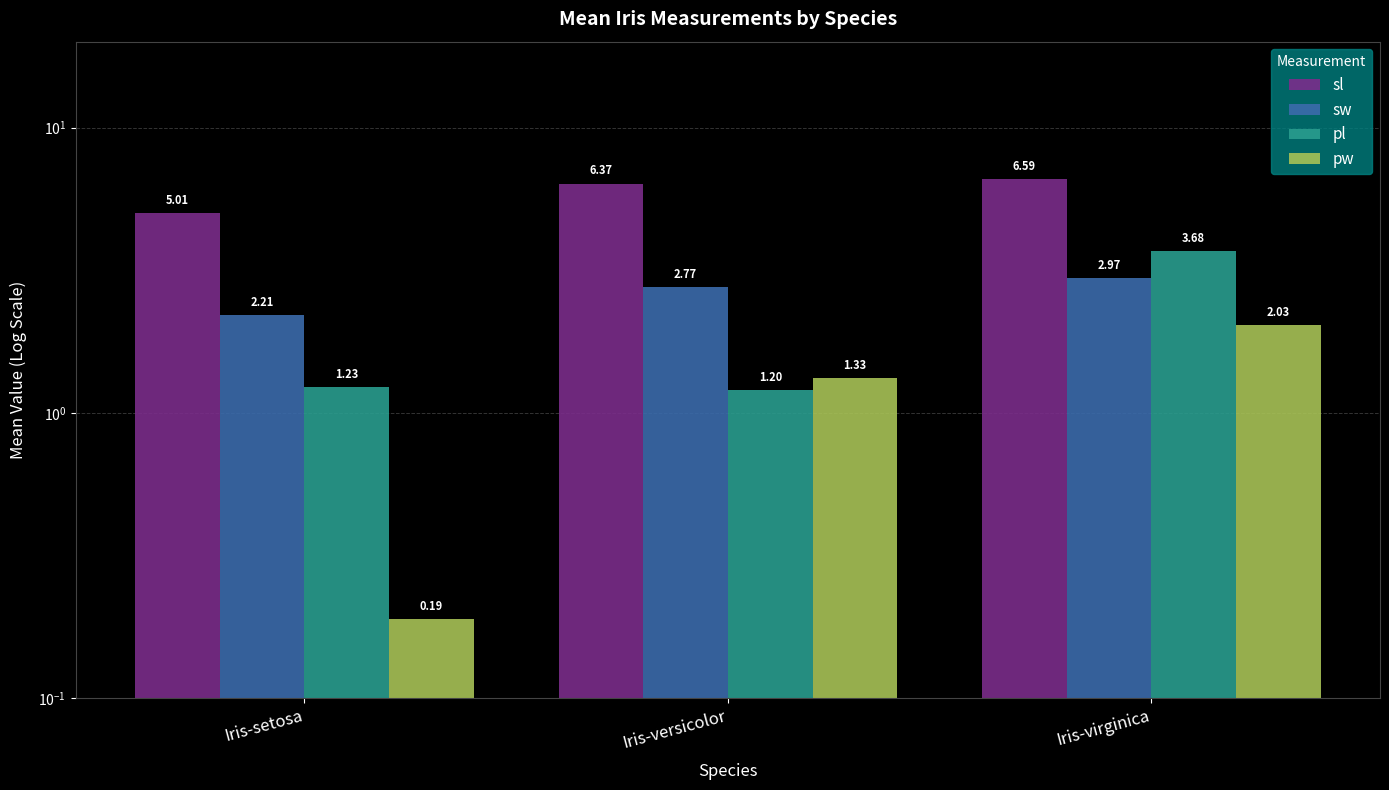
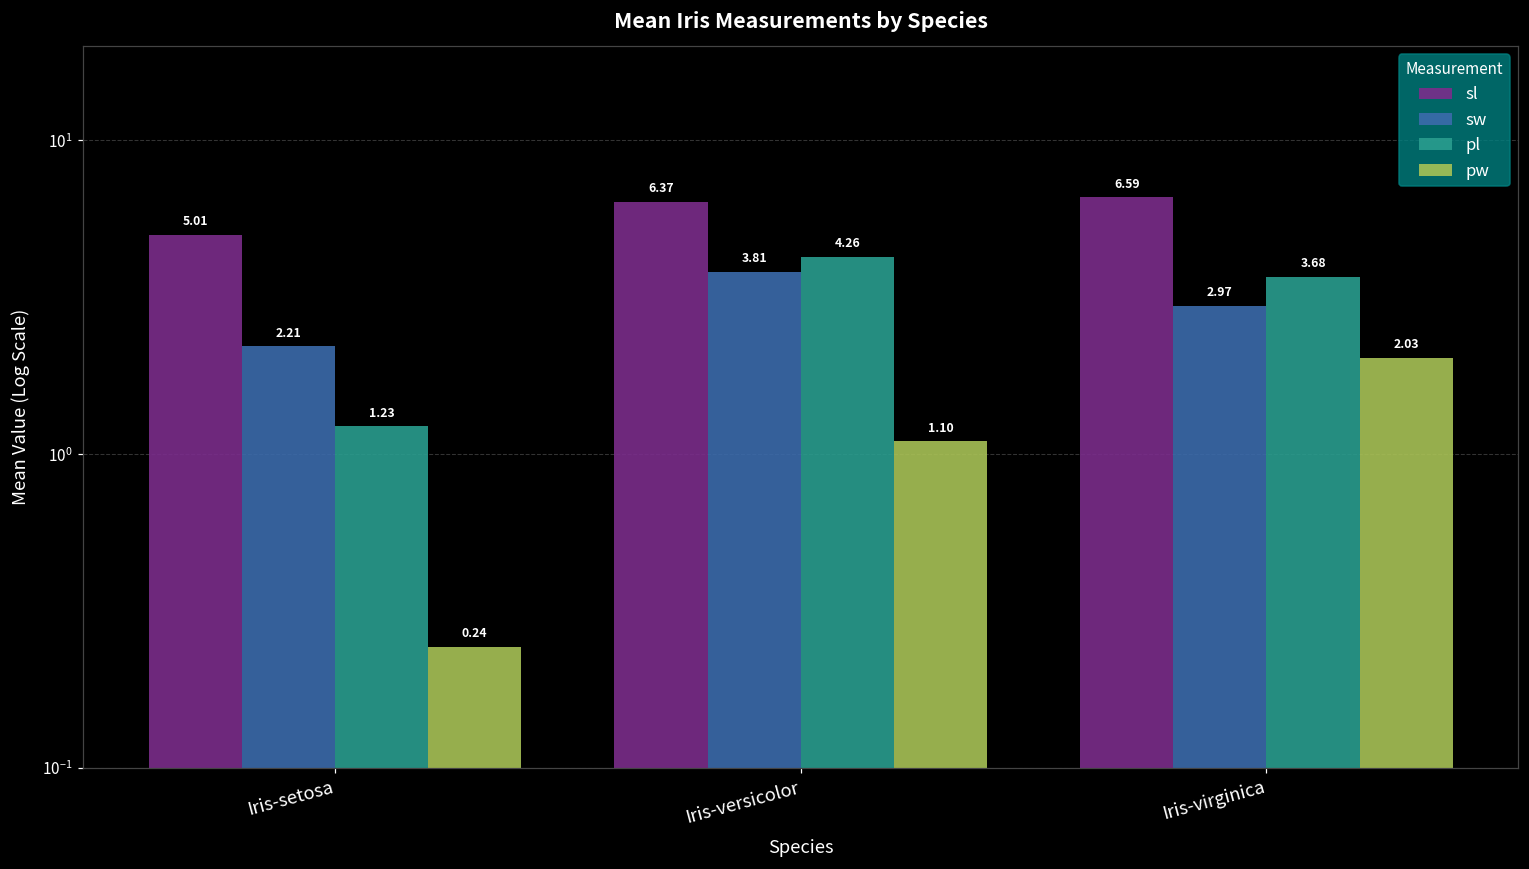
pw, Iris-setosa: 0.19 -> 0.24
sw, Iris-versicolor: 2.77 -> 3.81
pl, Iris-versicolor: 1.20 -> 4.26
pw, Iris-versicolor: 1.33 -> 1.10
